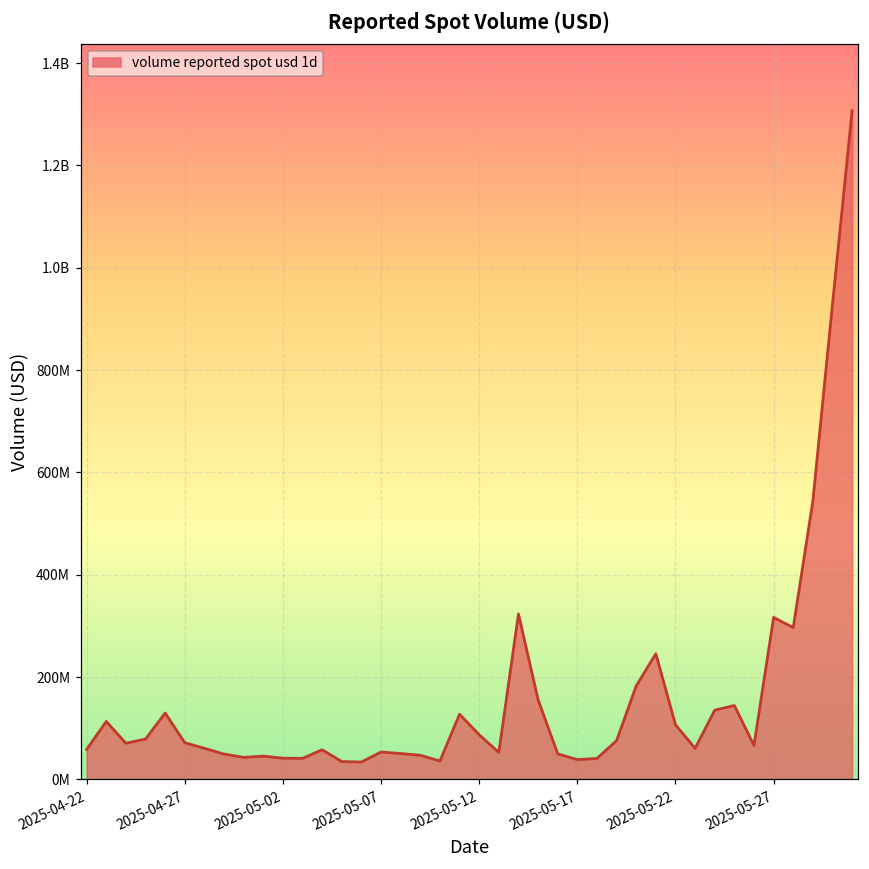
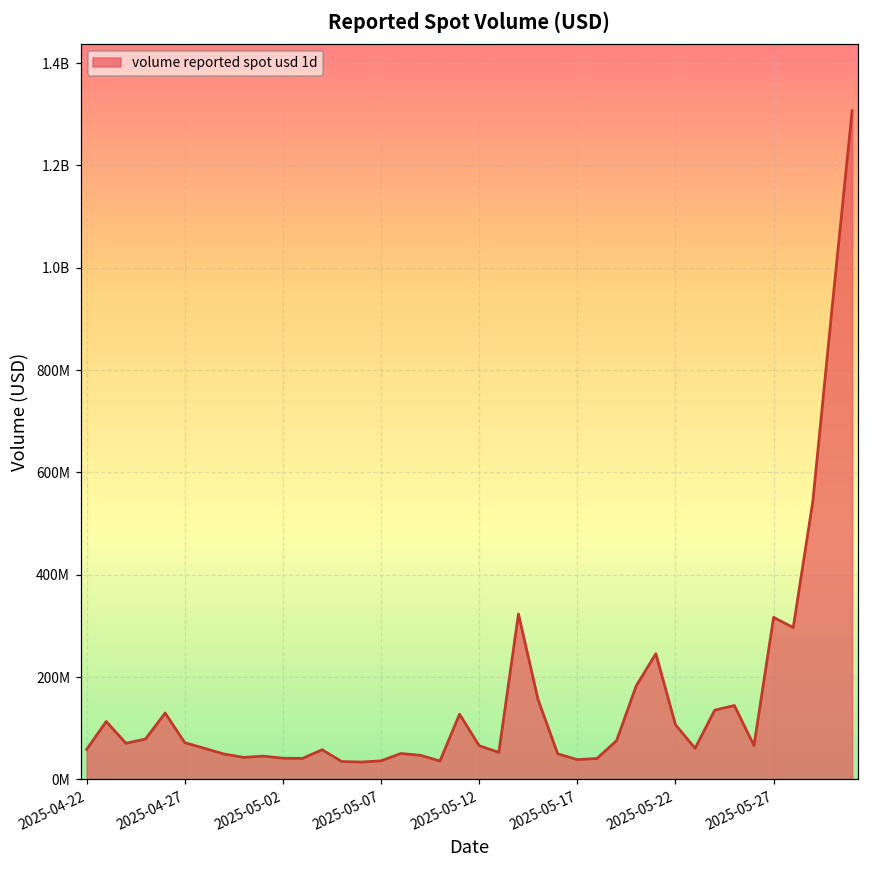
2025-05-07: 50000000 -> 40000000
2025-05-12: 90000000 -> 70000000
